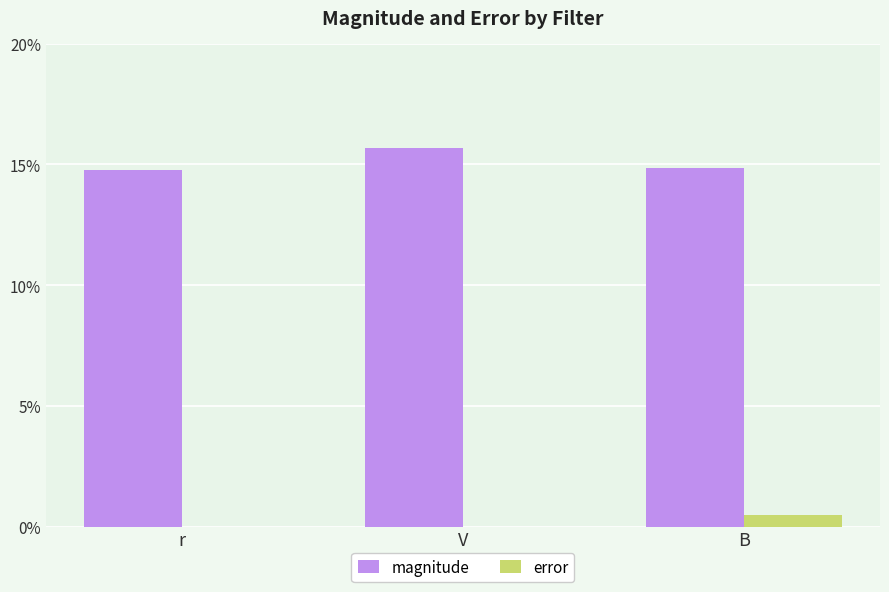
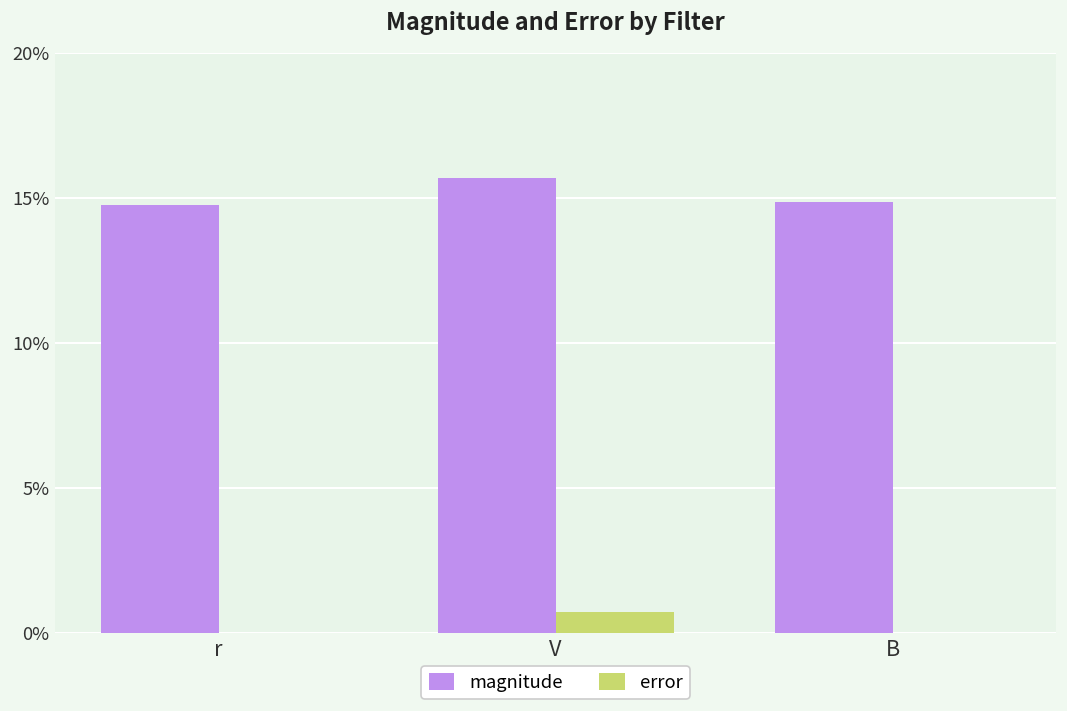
error, V: 0.0% -> 0.7%
error, B: 0.5% -> 0.0%
